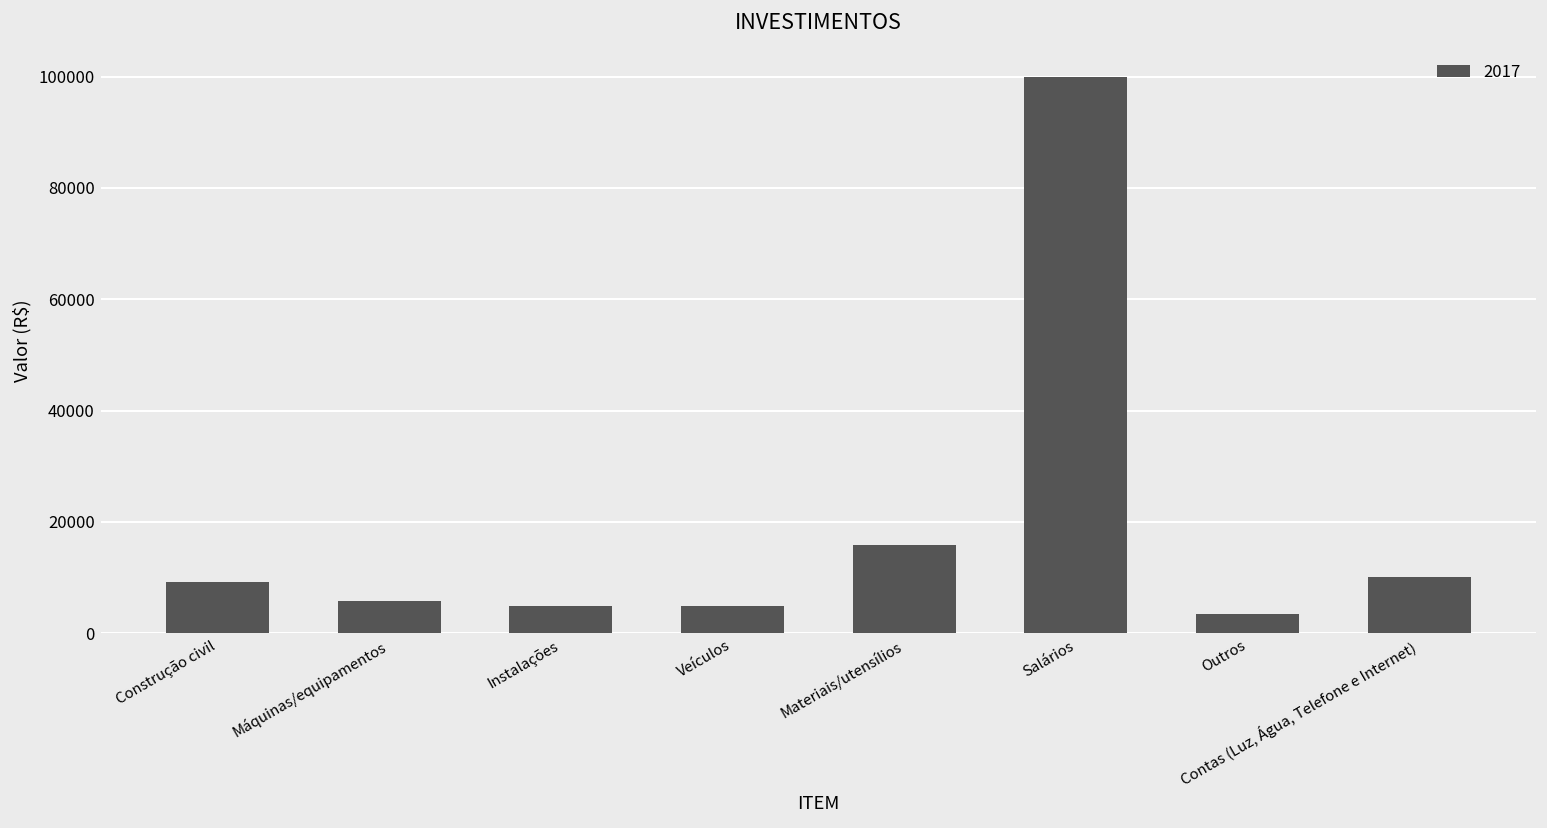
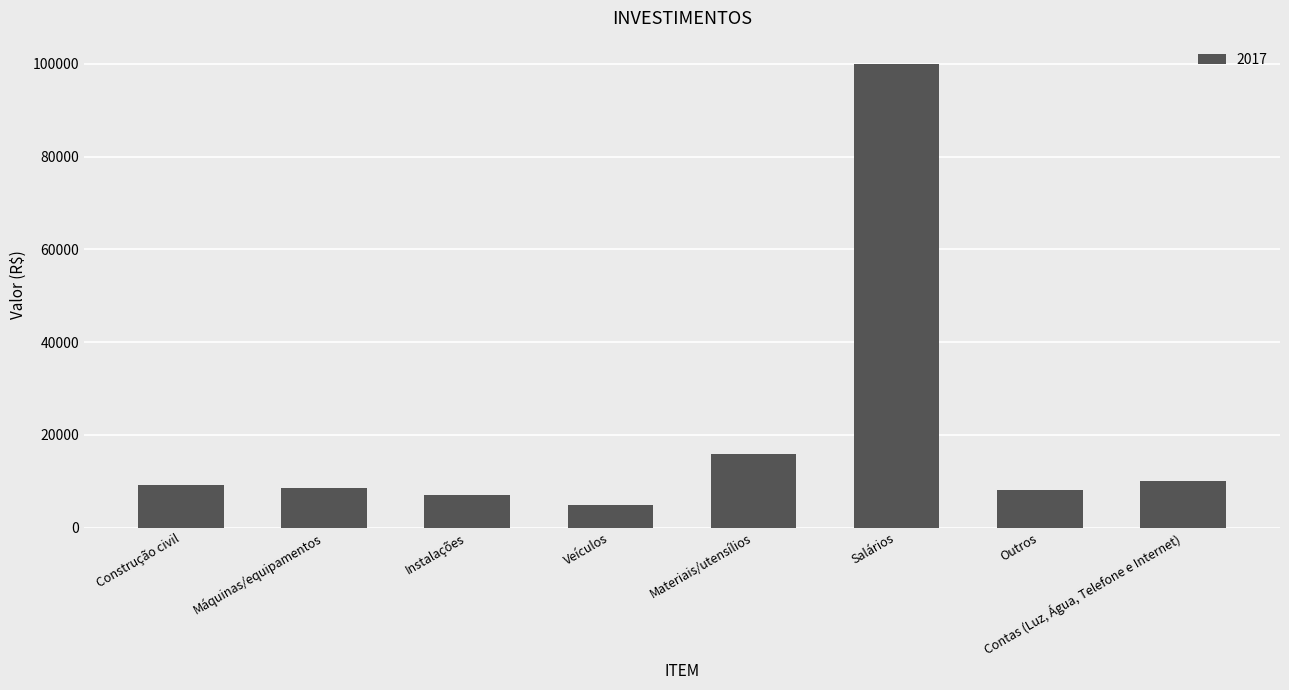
Máquinas/equipamentos: 6000 -> 9000
Instalações: 5000 -> 7000
Outros: 3000 -> 8000
